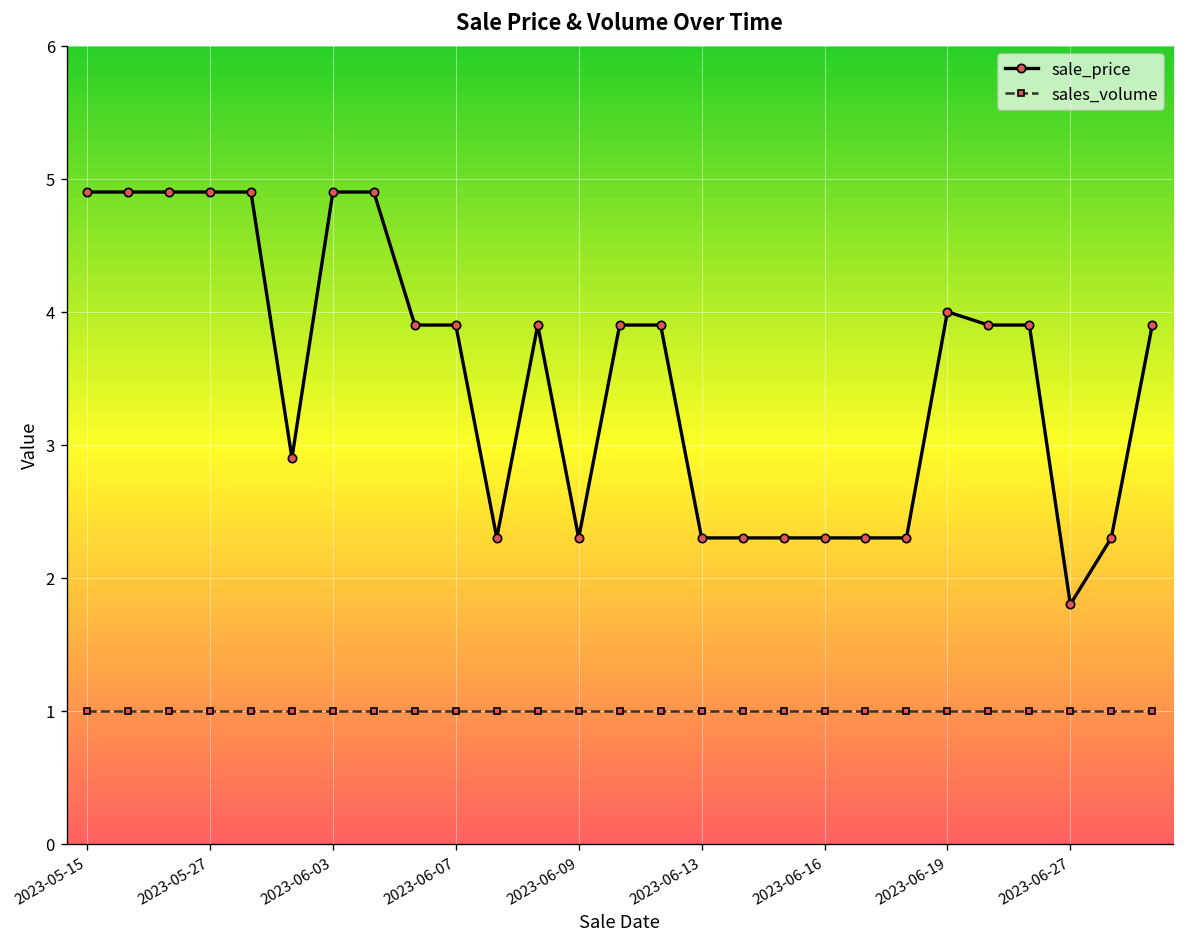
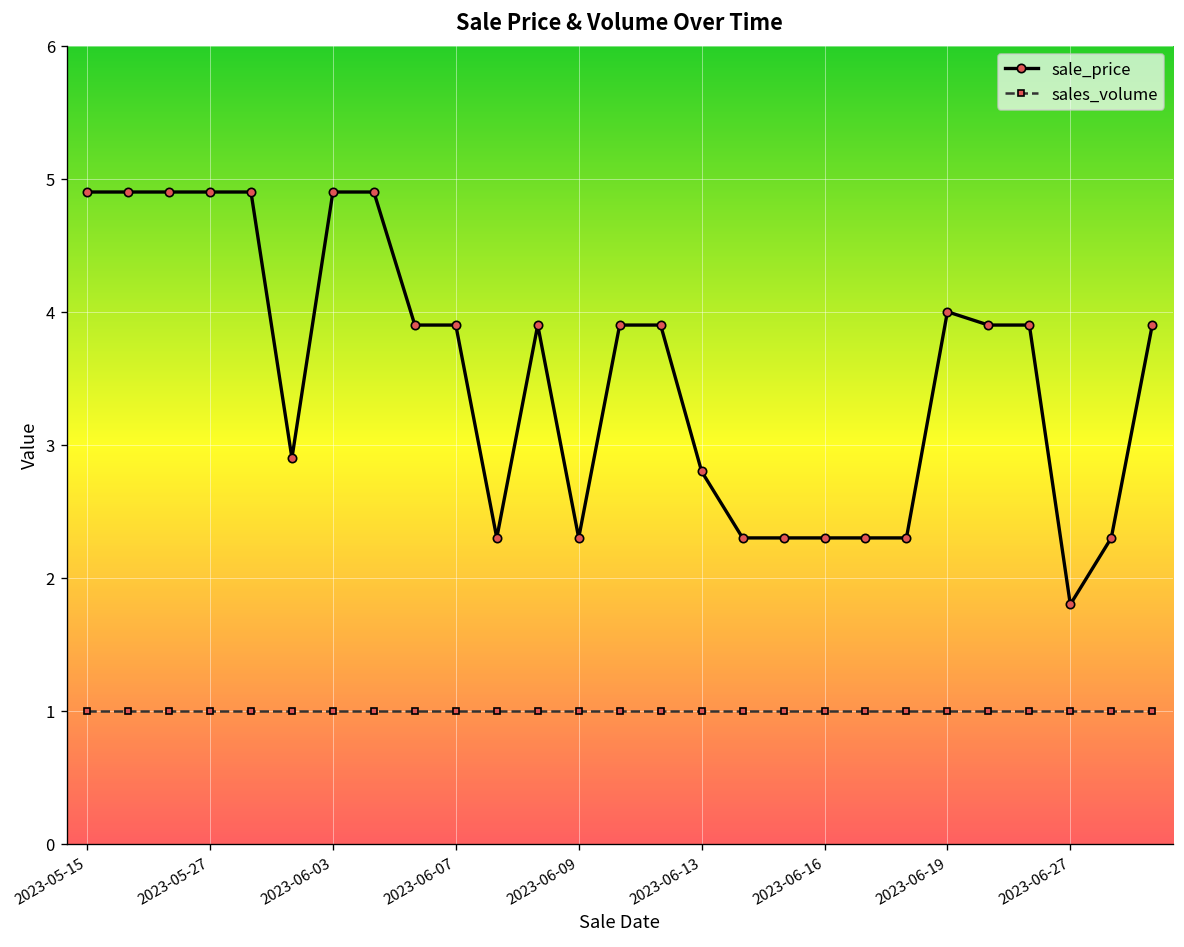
sale_price, 2023-06-13: 2.3 -> 2.8
